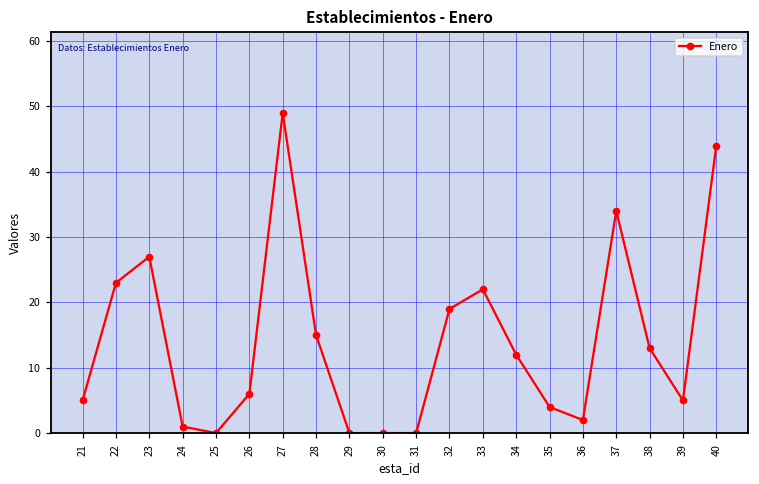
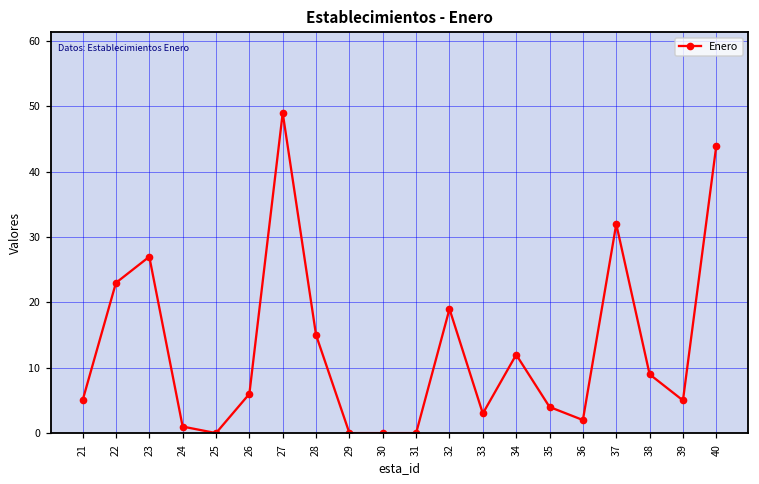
33: 22 -> 3
37: 34 -> 32
38: 13 -> 9
